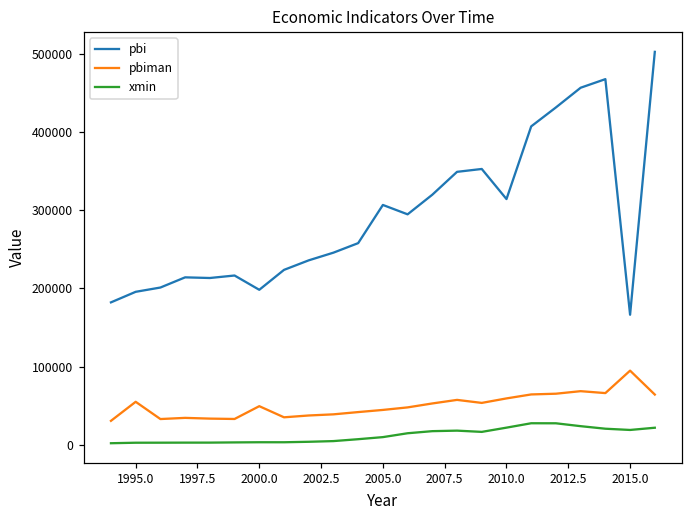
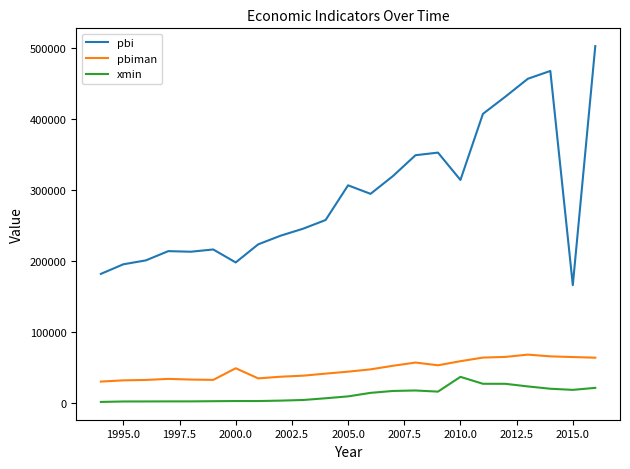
pbiman, 1995.0: 50000 -> 30000
xmin, 2010.0: 20000 -> 40000
pbiman, 2015.0: 90000 -> 70000
